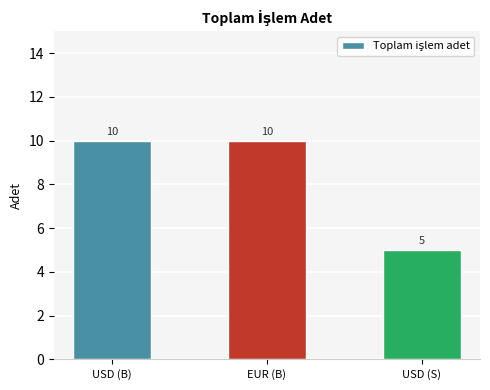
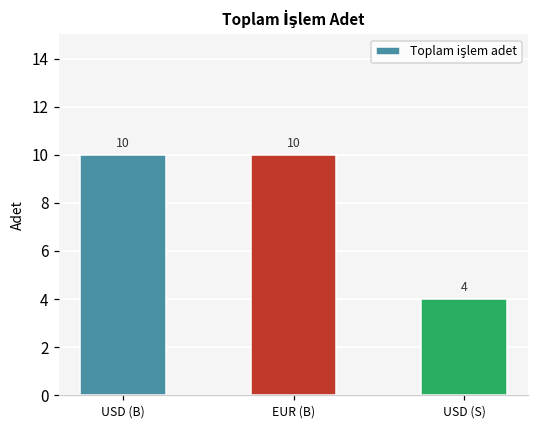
USD (S): 5 -> 4
